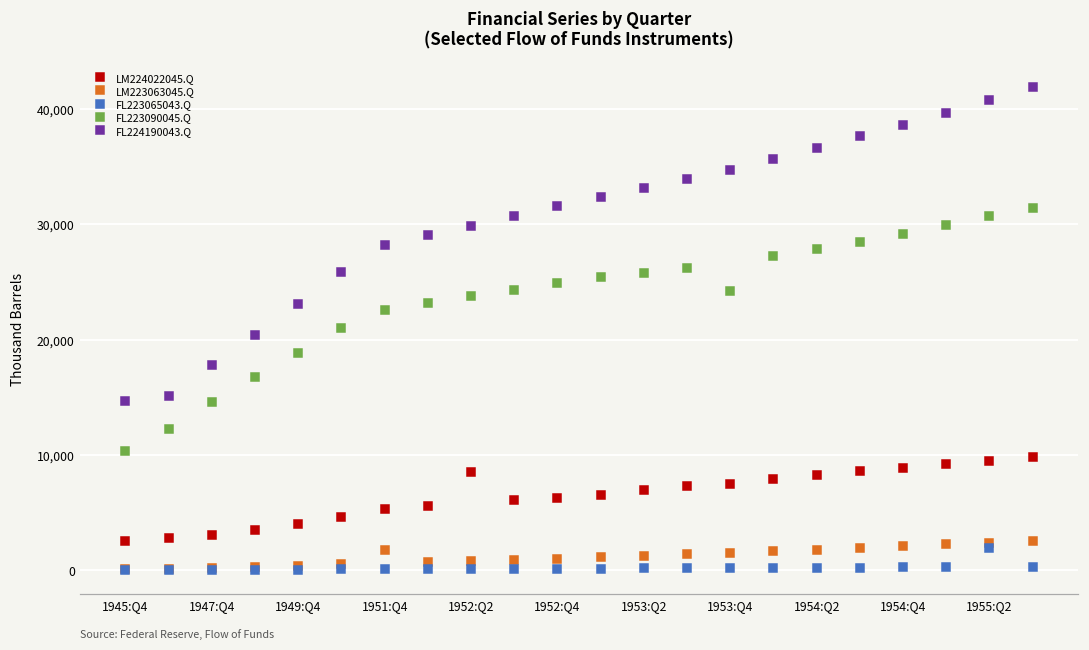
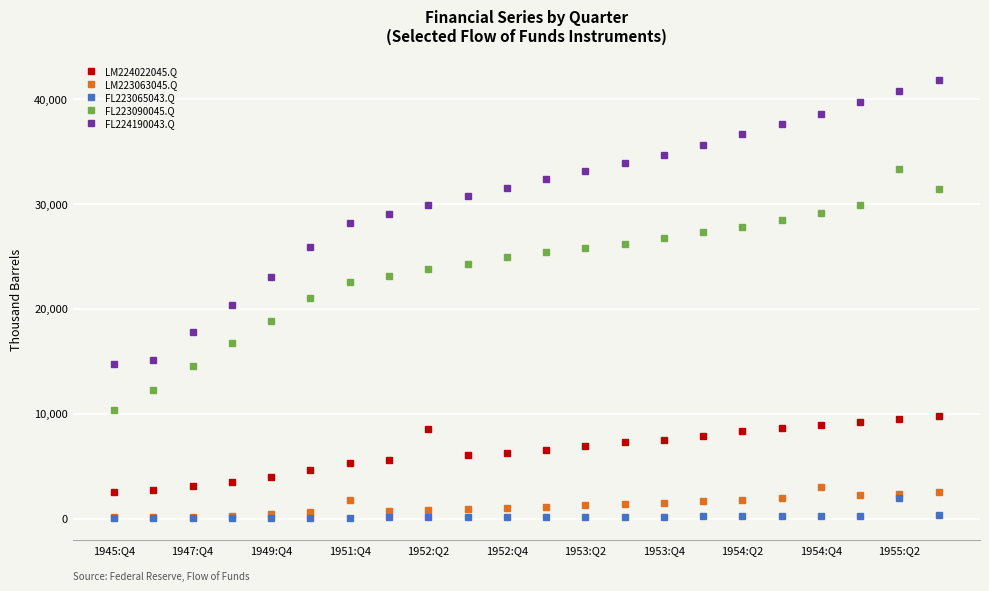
FL223090045.Q, 1953:Q4: 24,200 -> 26,700
LM223063045.Q, 1954:Q4: 2,100 -> 3,000
FL223090045.Q, 1955:Q2: 30,700 -> 33,400
